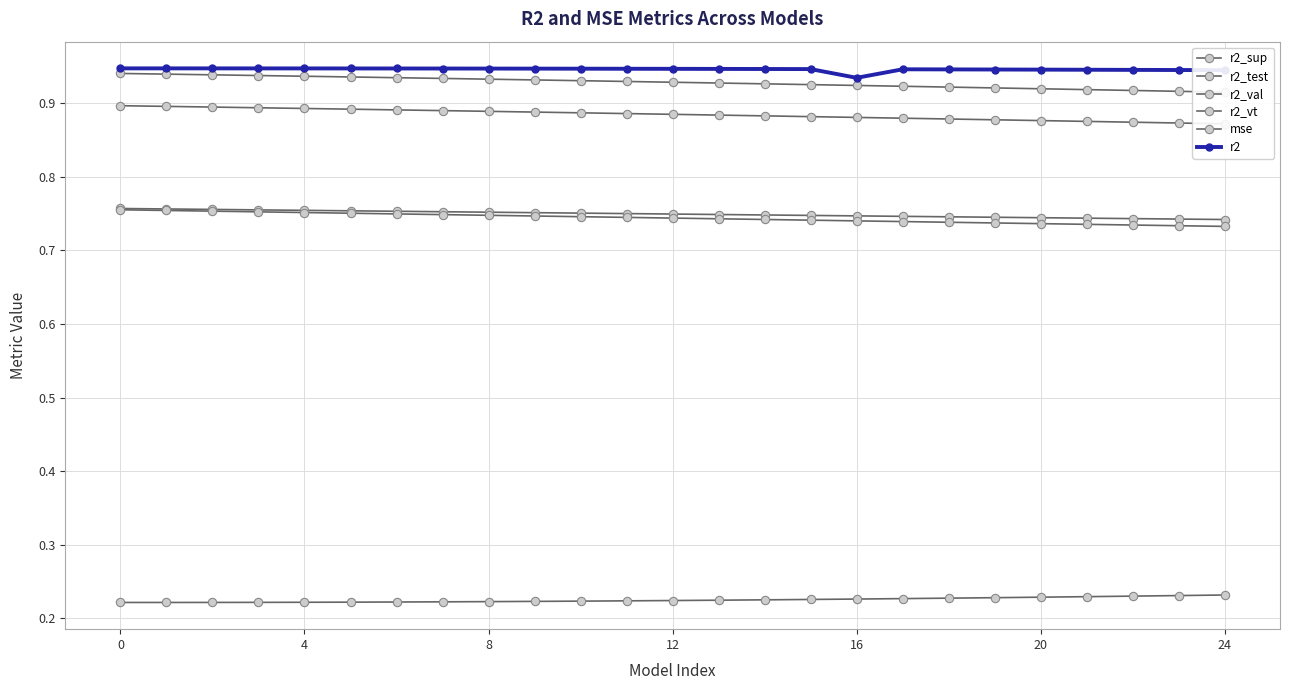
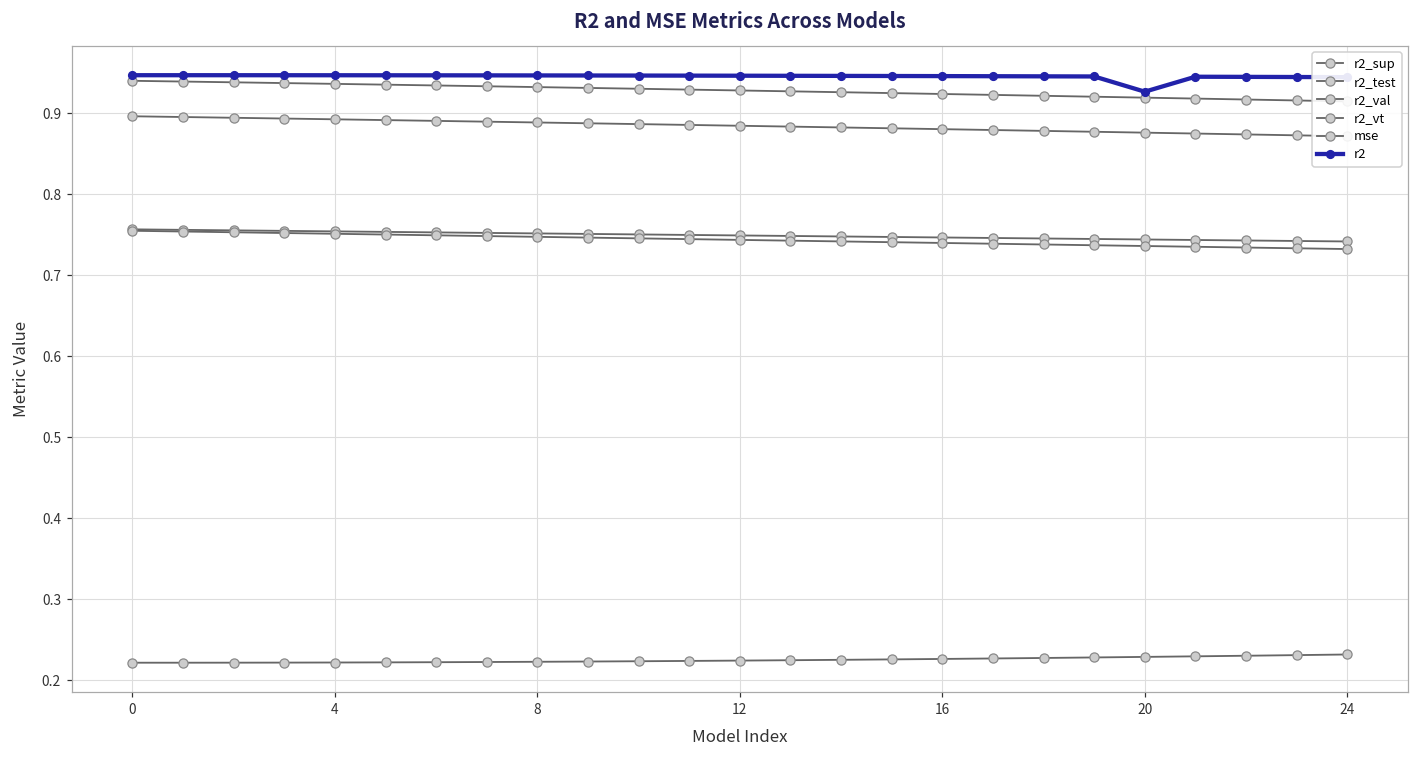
r2, 16: 0.93 -> 0.95
r2, 20: 0.95 -> 0.93
